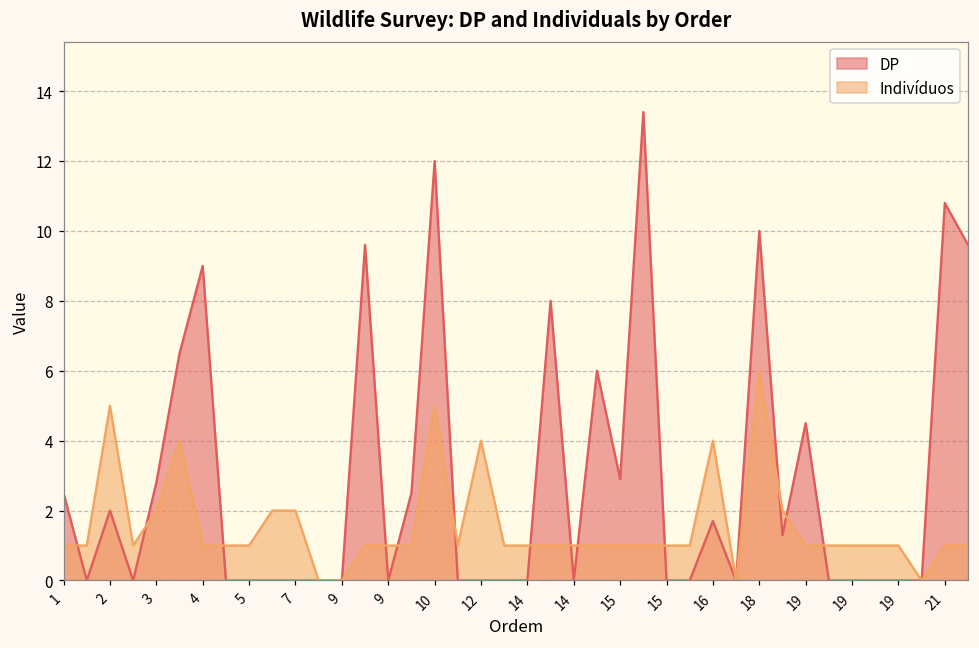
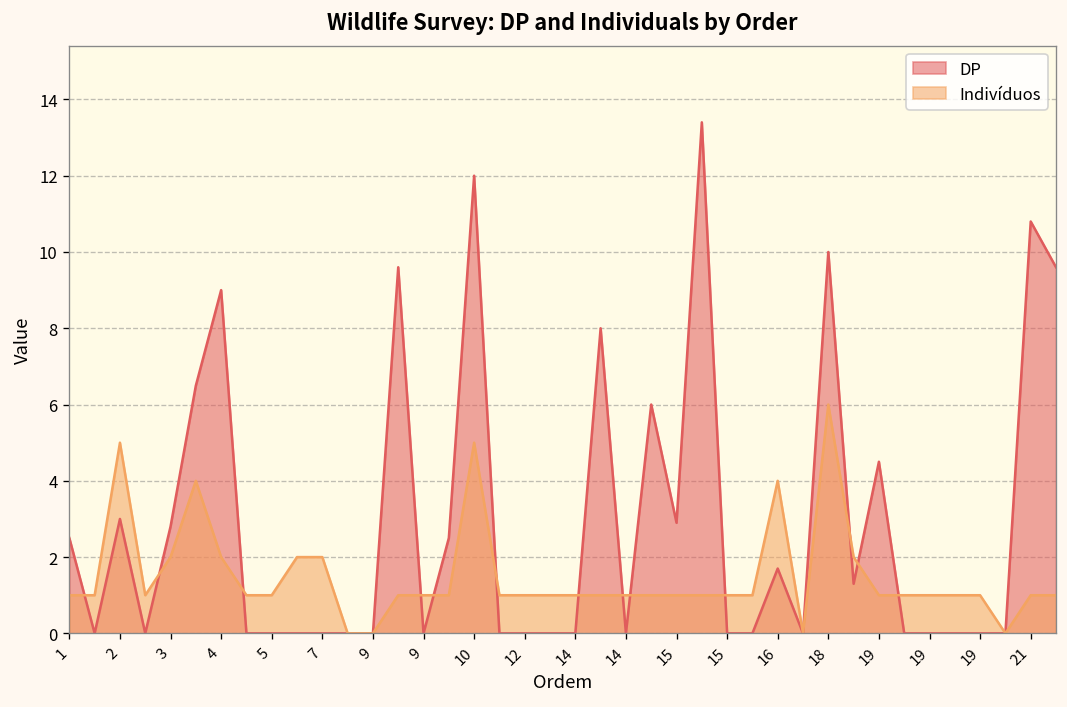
DP, 2: 2 -> 3
Indivíduos, 4: 1 -> 2
Indivíduos, 12: 4 -> 1
